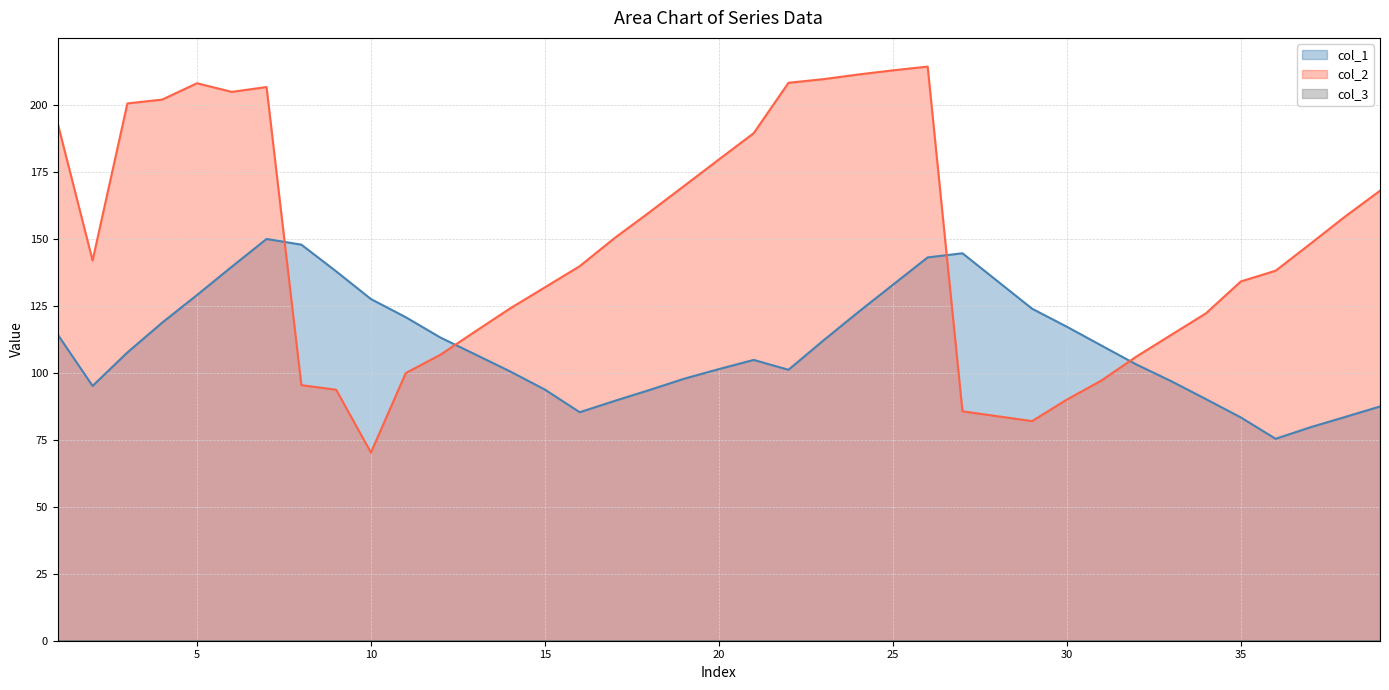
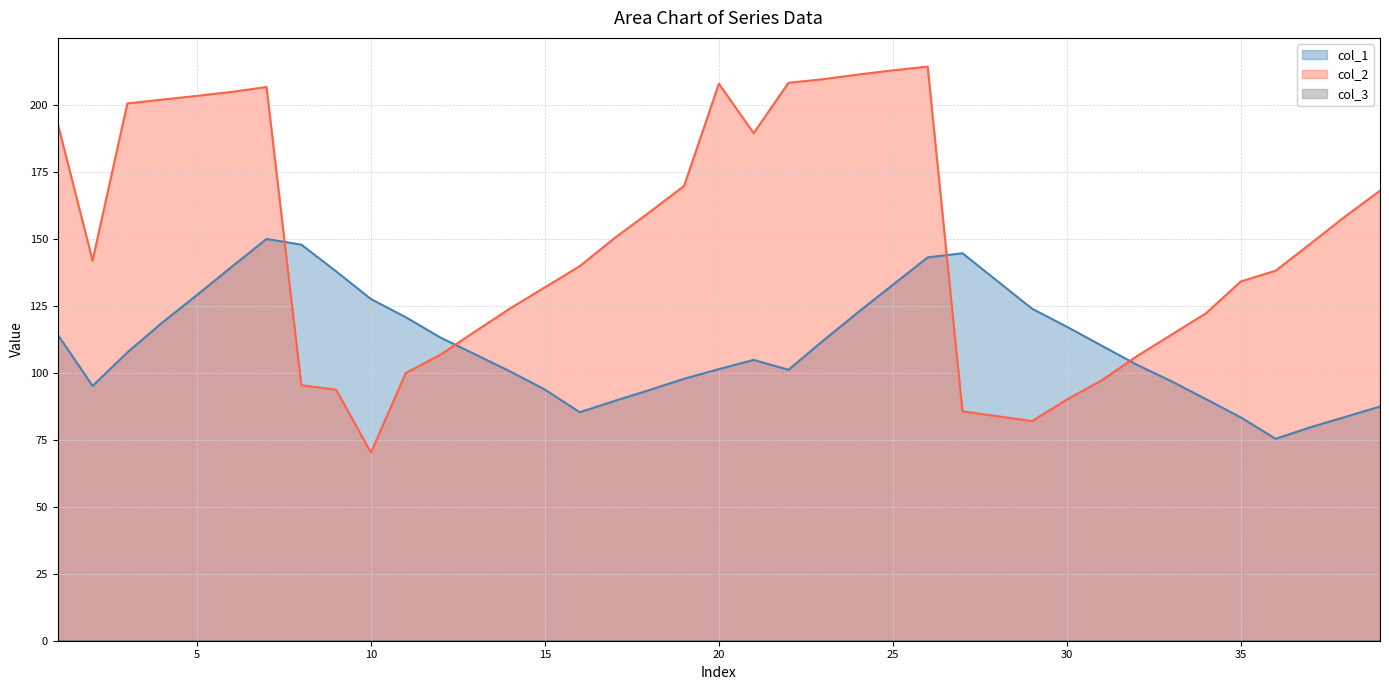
col_2, 5: 208 -> 203
col_2, 20: 180 -> 208
